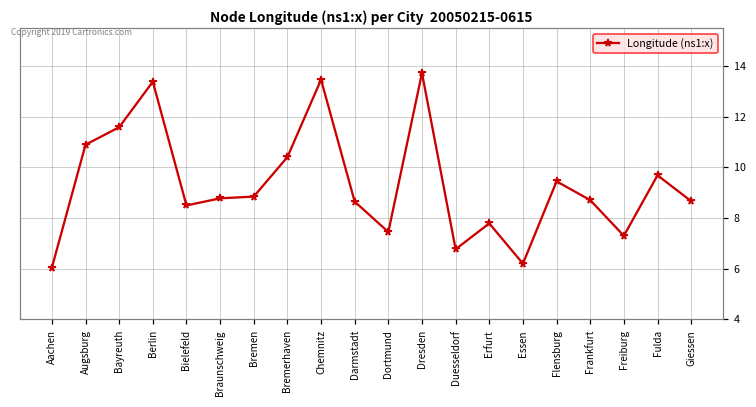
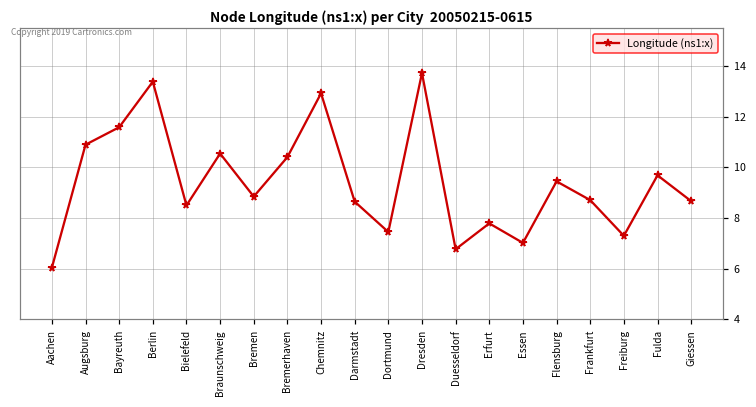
Braunschweig: 8.8 -> 10.6
Chemnitz: 13.5 -> 12.9
Essen: 6.2 -> 7.0
